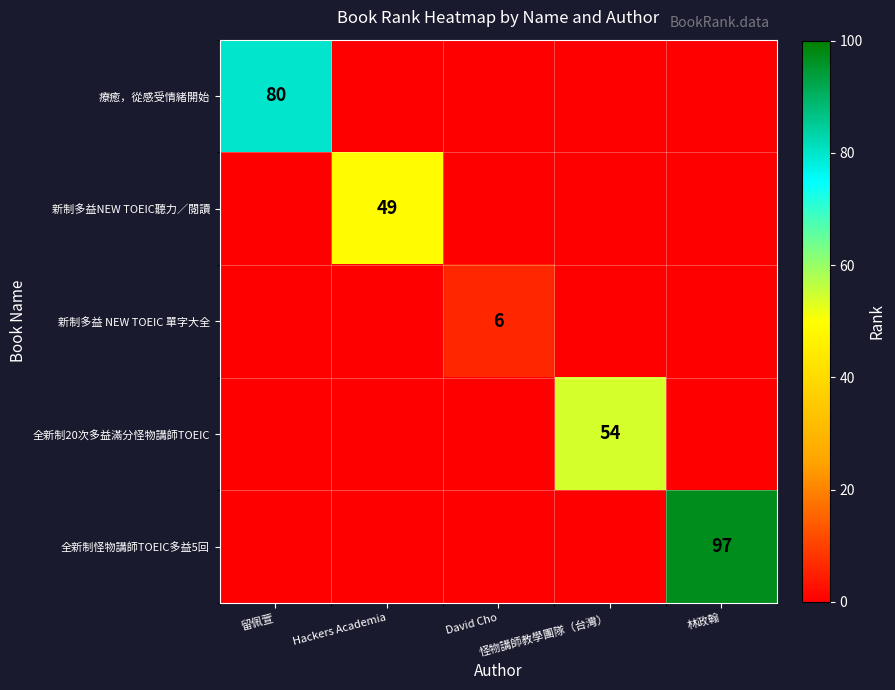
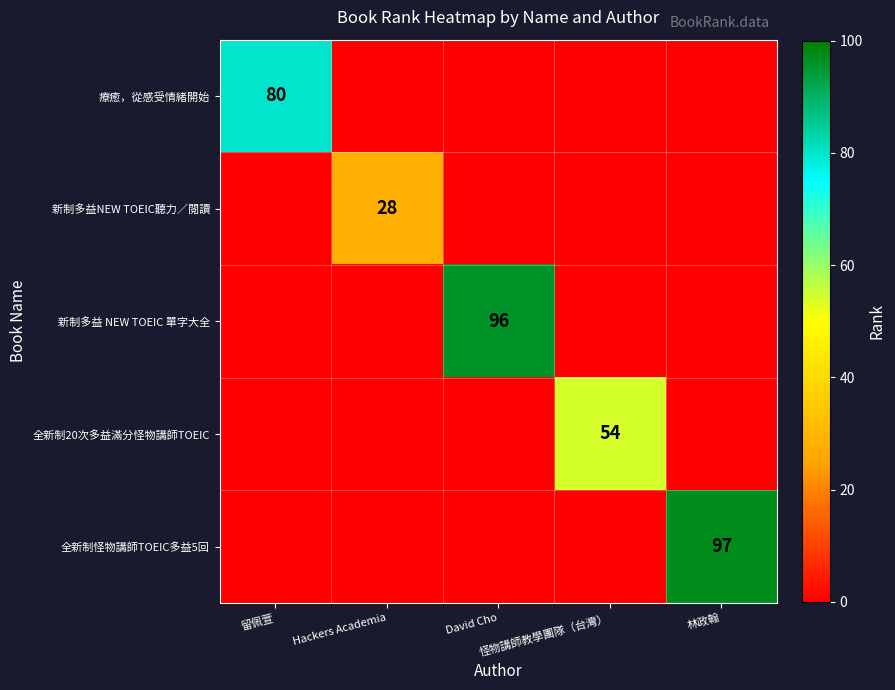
新制多益NEW TOEIC聽力／閱讀, Hackers Academia: 49 -> 28
新制多益 NEW TOEIC 單字大全, David Cho: 6 -> 96
